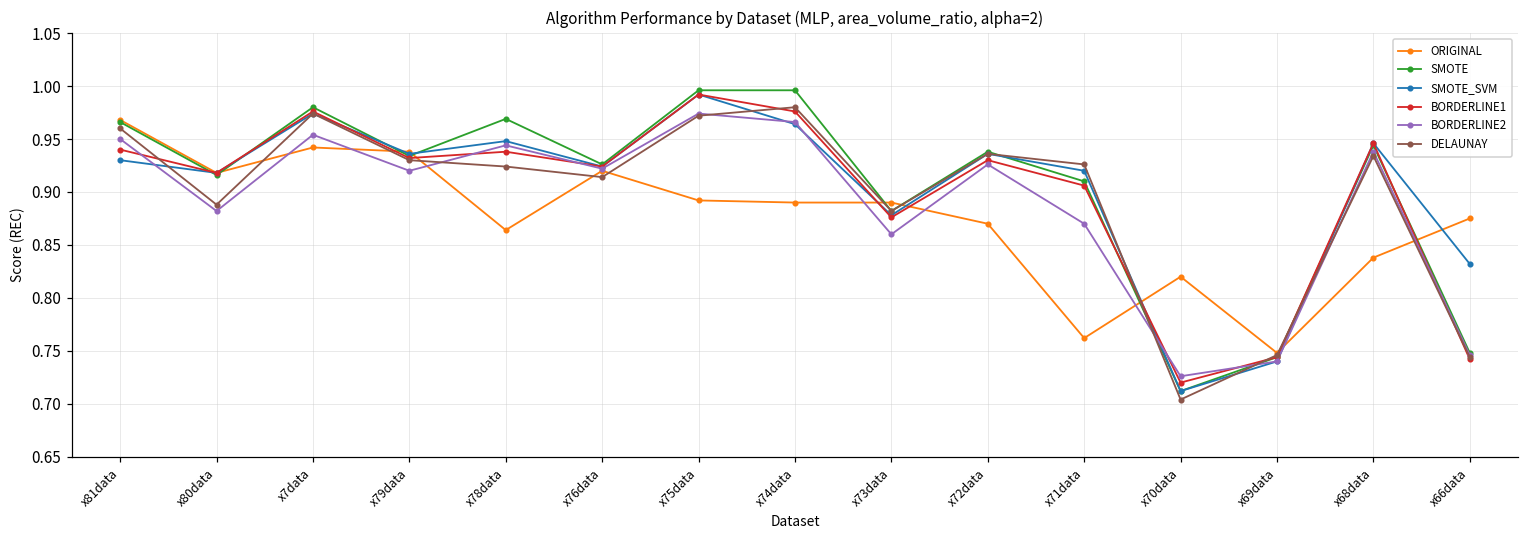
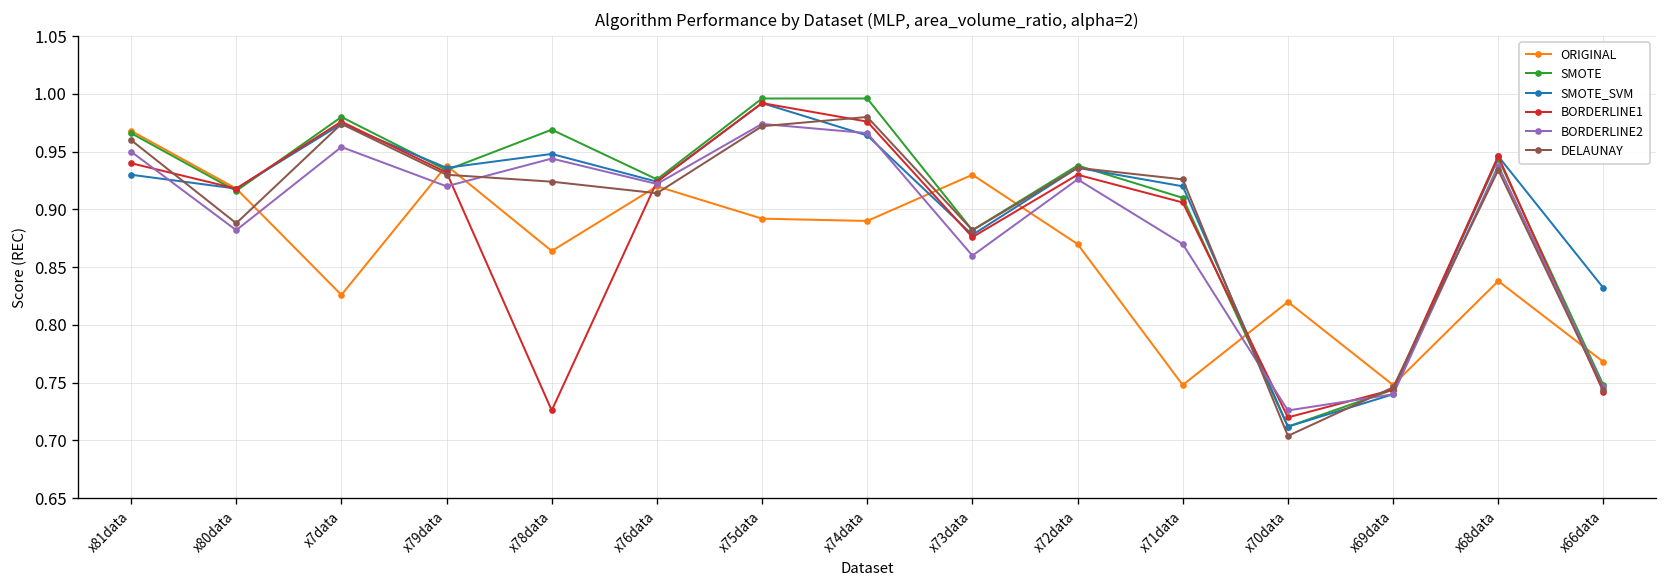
ORIGINAL, x7data: 0.94 -> 0.83
BORDERLINE1, x78data: 0.94 -> 0.73
ORIGINAL, x73data: 0.89 -> 0.93
ORIGINAL, x71data: 0.76 -> 0.75
ORIGINAL, x66data: 0.88 -> 0.77
